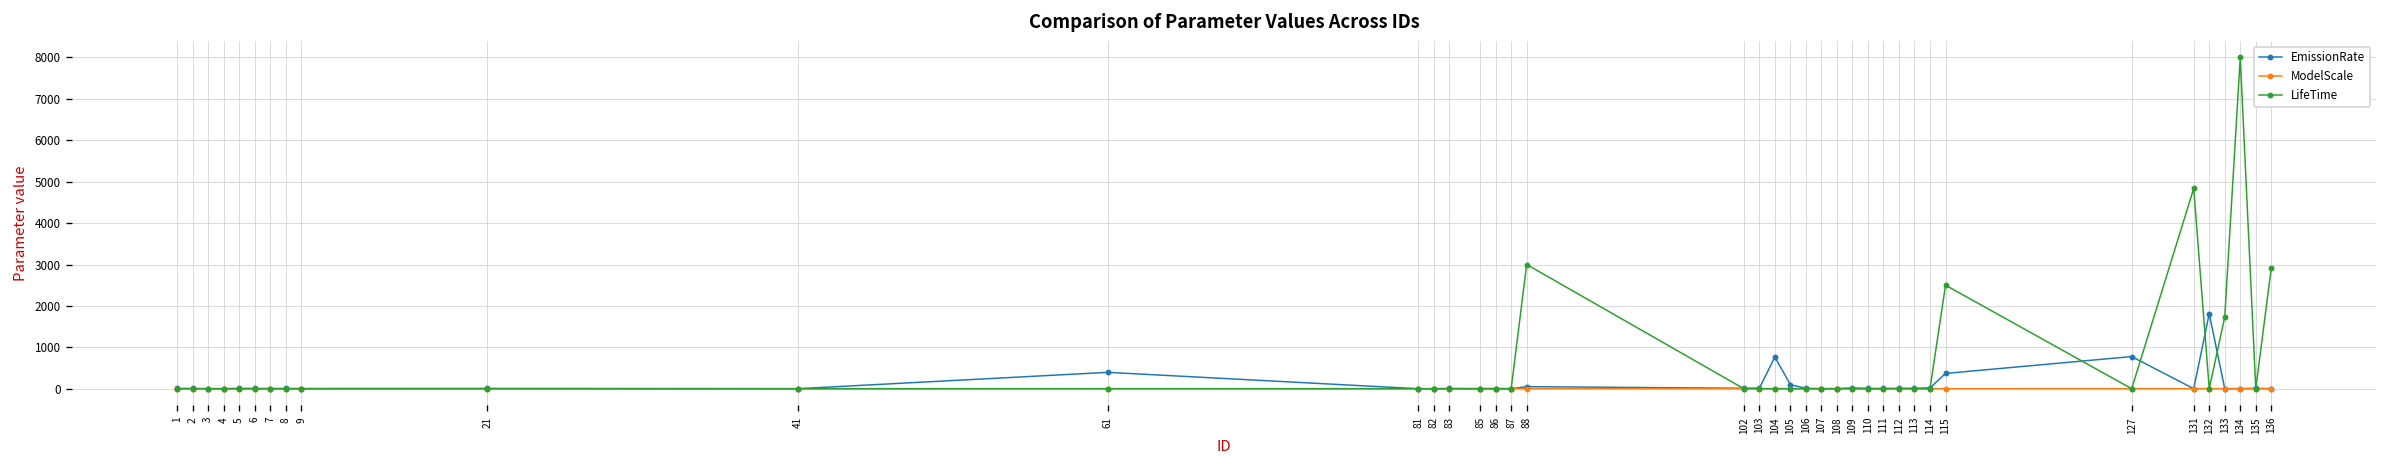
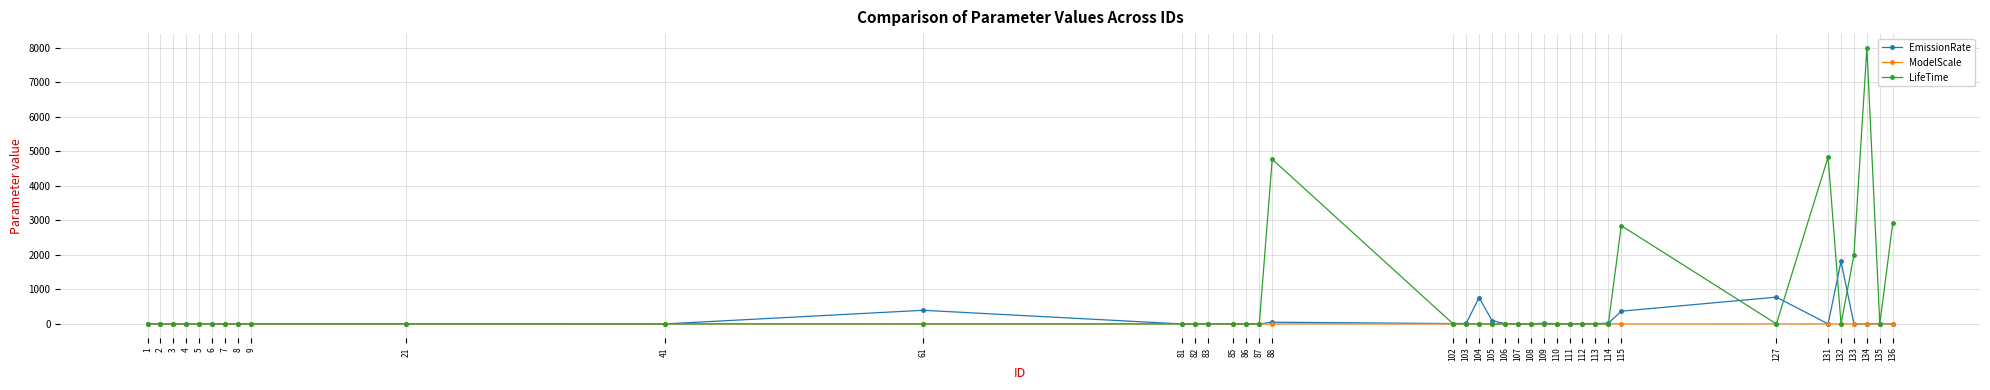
LifeTime, 88: 3000 -> 4800
LifeTime, 115: 2500 -> 2800
LifeTime, 133: 1700 -> 2000
